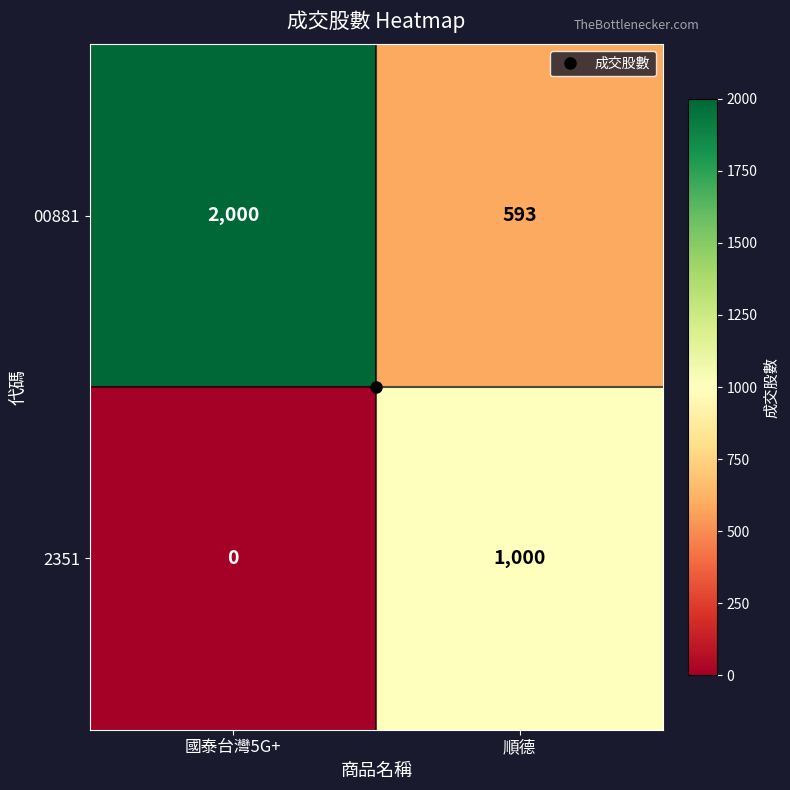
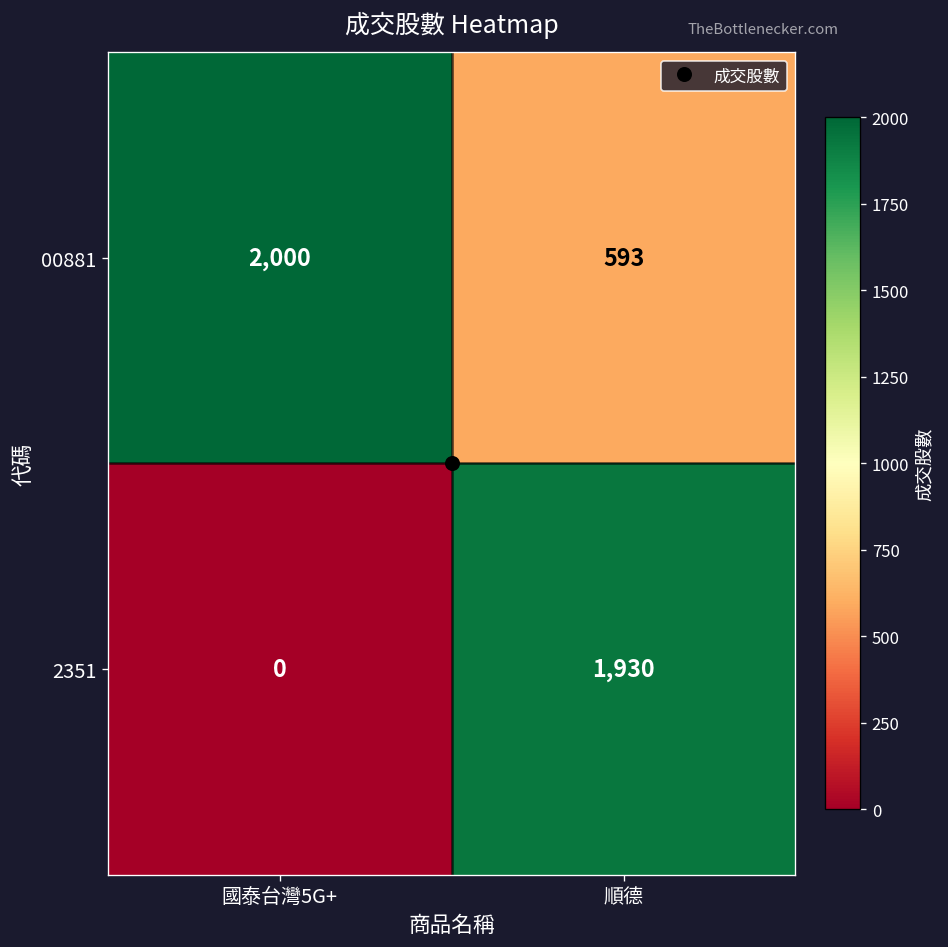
2351, 順德: 1,000 -> 1,930
